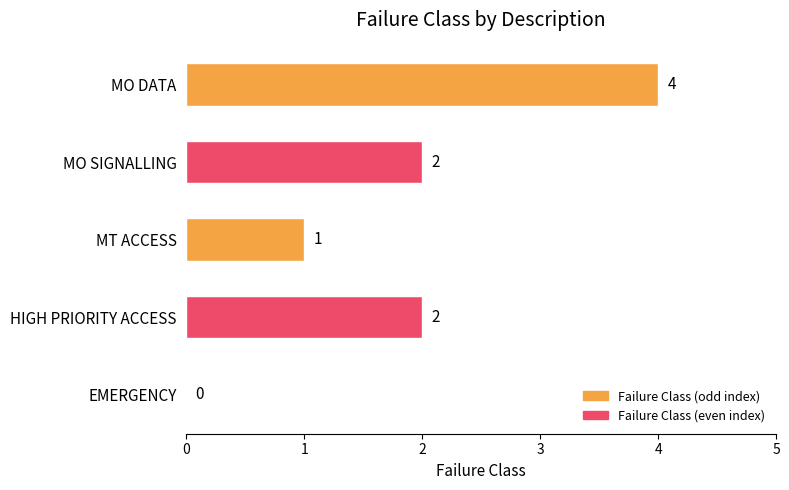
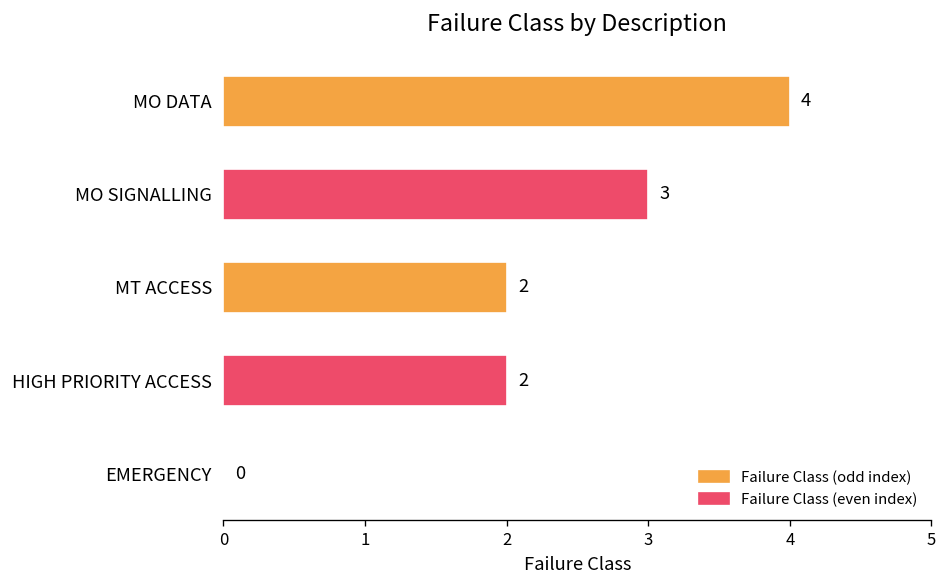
MO SIGNALLING: 2 -> 3
MT ACCESS: 1 -> 2
